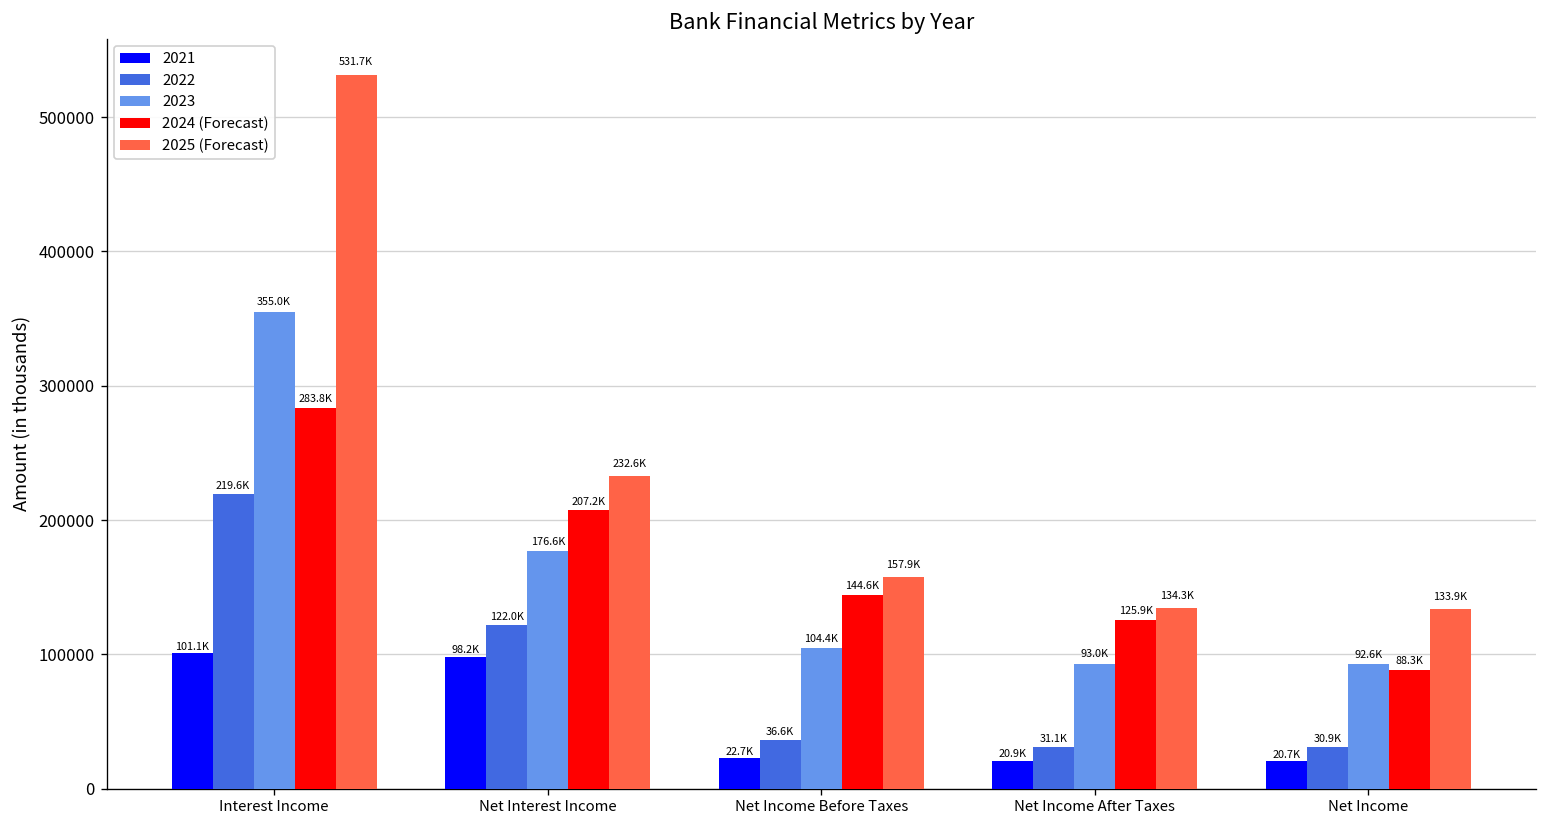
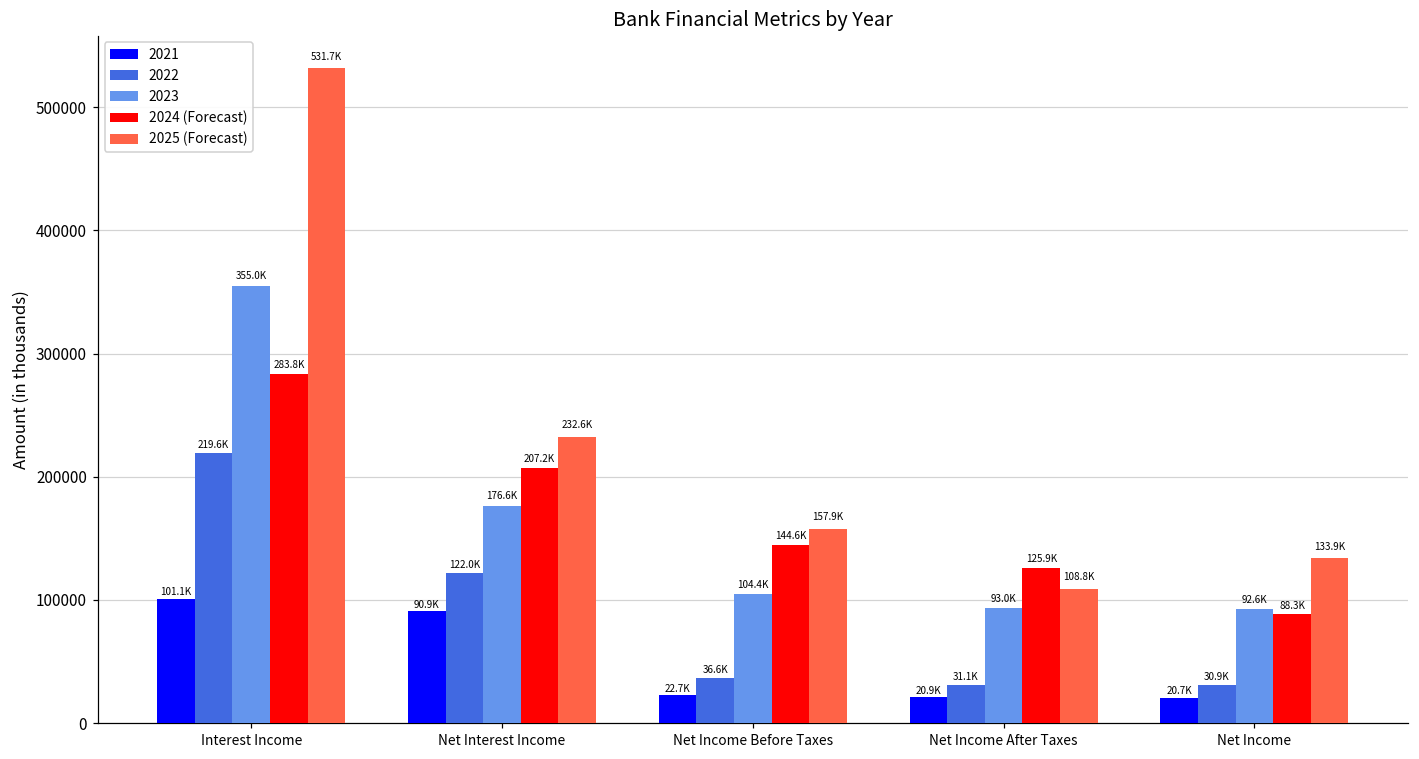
2021, Net Interest Income: 98.2K -> 90.9K
2025 (Forecast), Net Income After Taxes: 134.3K -> 108.8K
